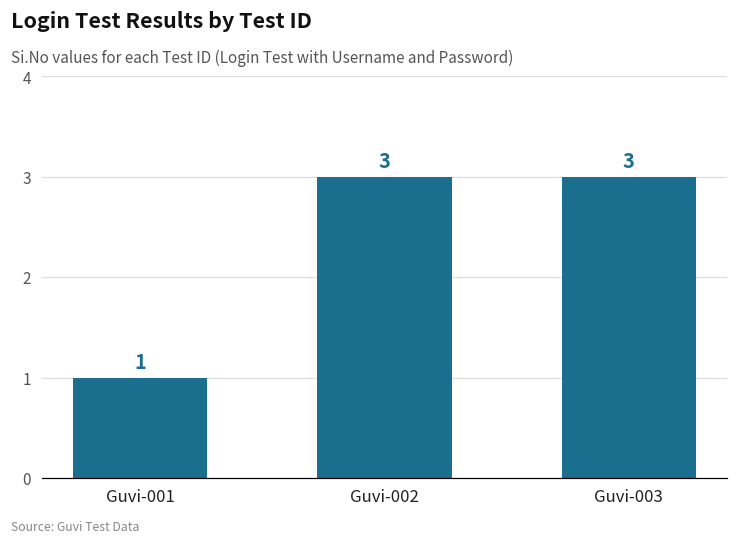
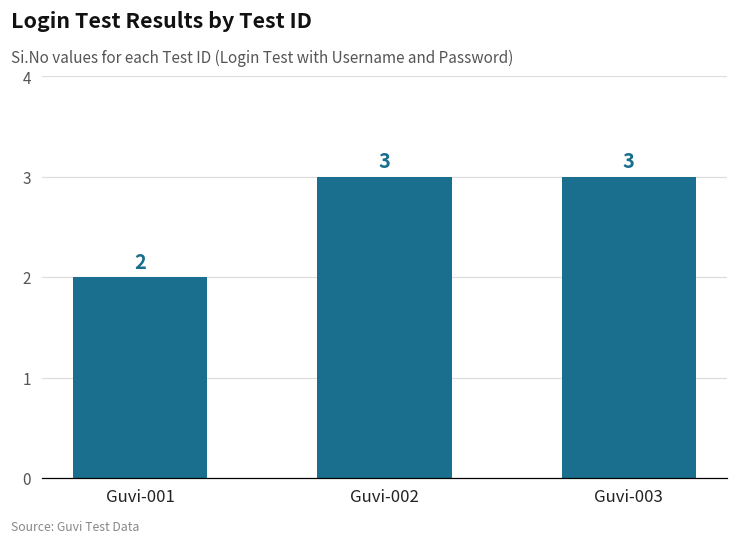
Guvi-001: 1 -> 2
